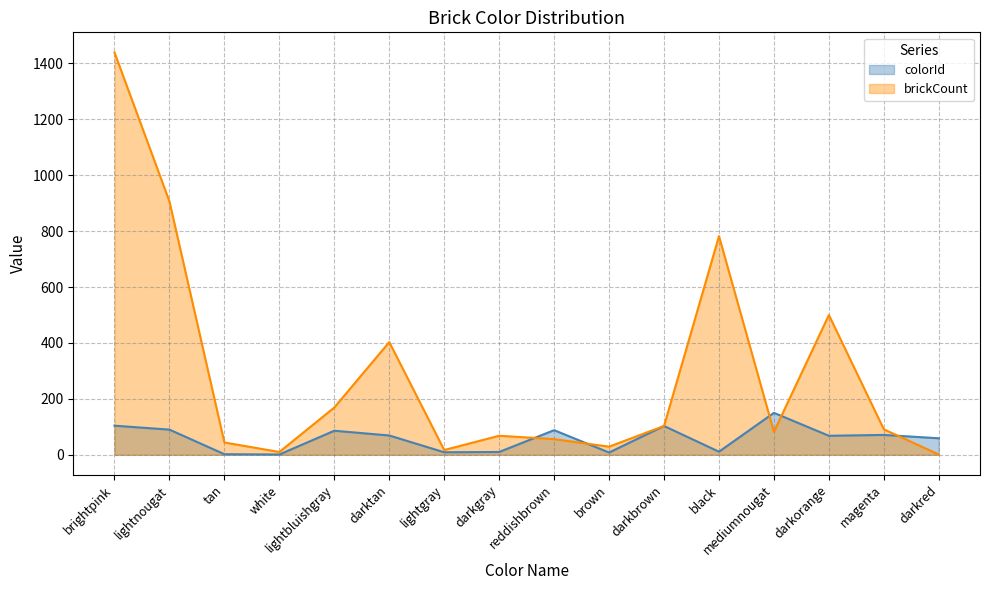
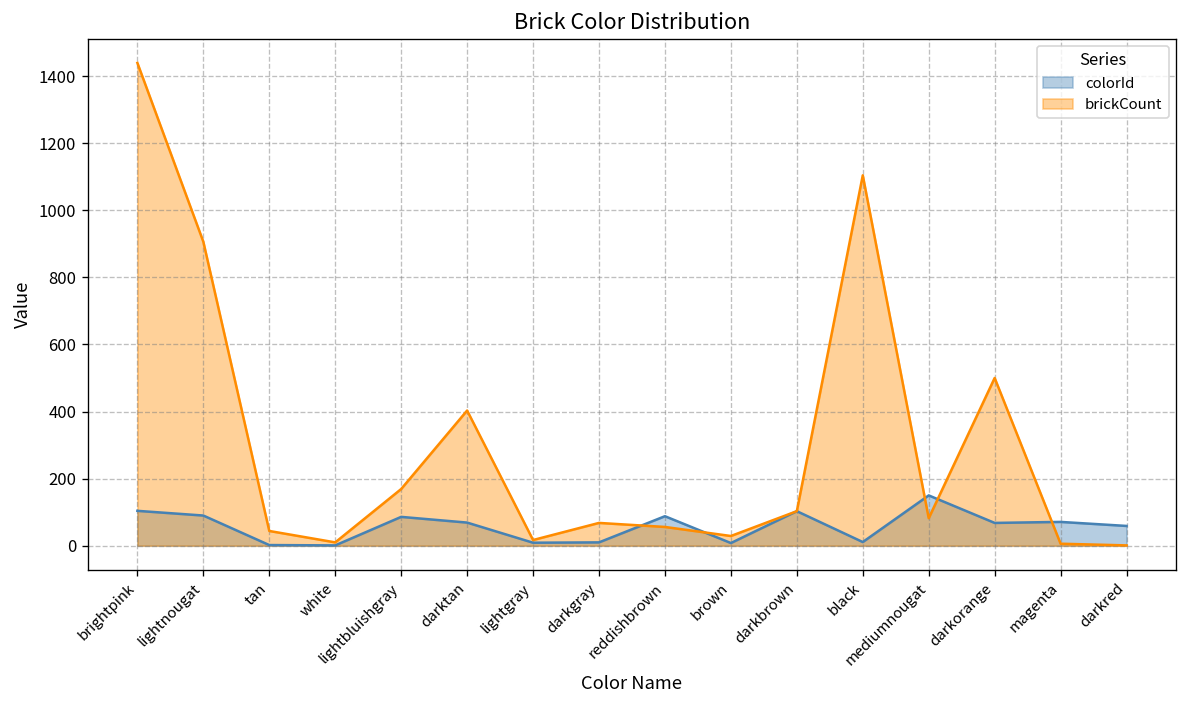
brickCount, black: 780 -> 1100
brickCount, magenta: 90 -> 10
